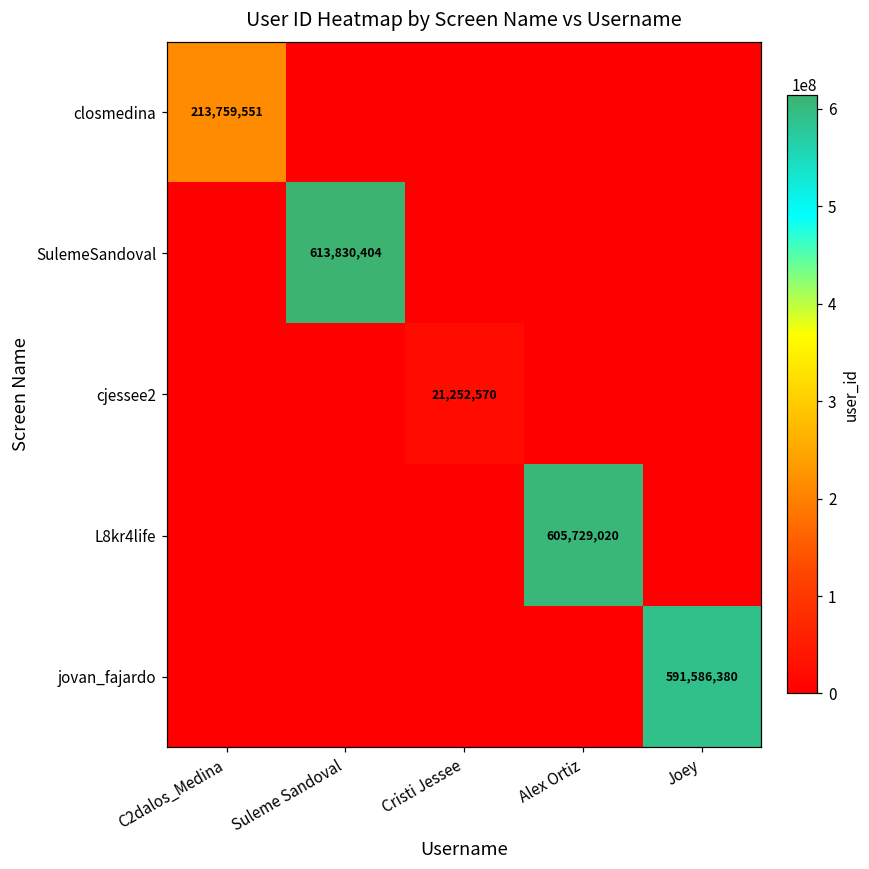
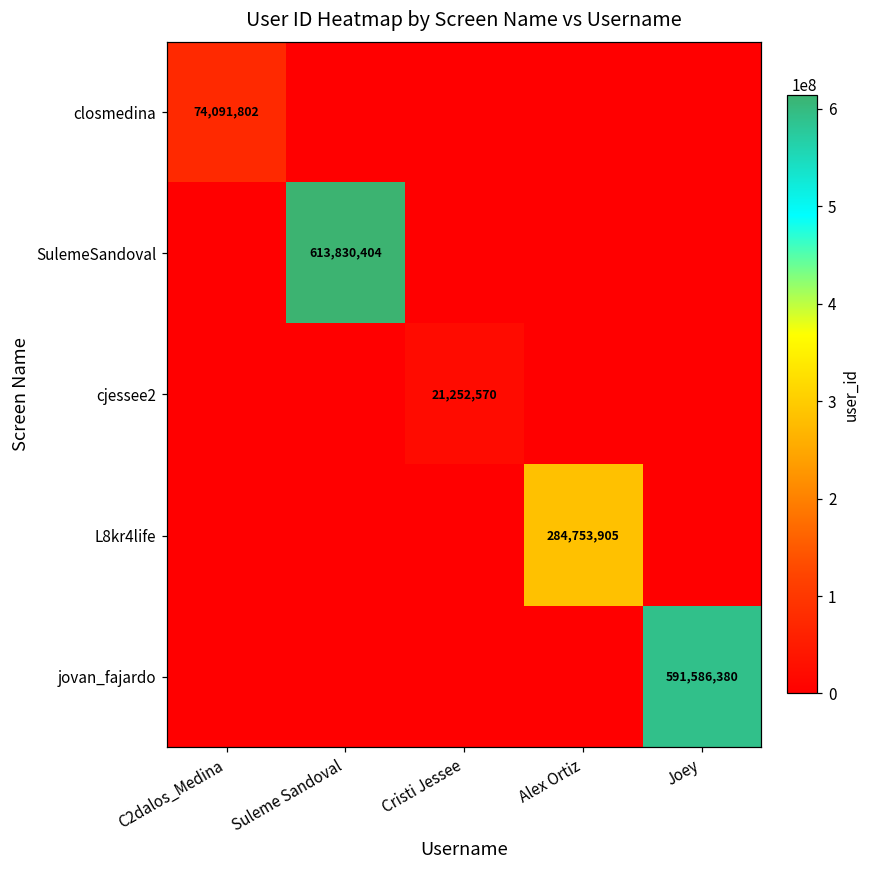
closmedina, C2dalos_Medina: 213,759,551 -> 74,091,802
L8kr4life, Alex Ortiz: 605,729,020 -> 284,753,905
